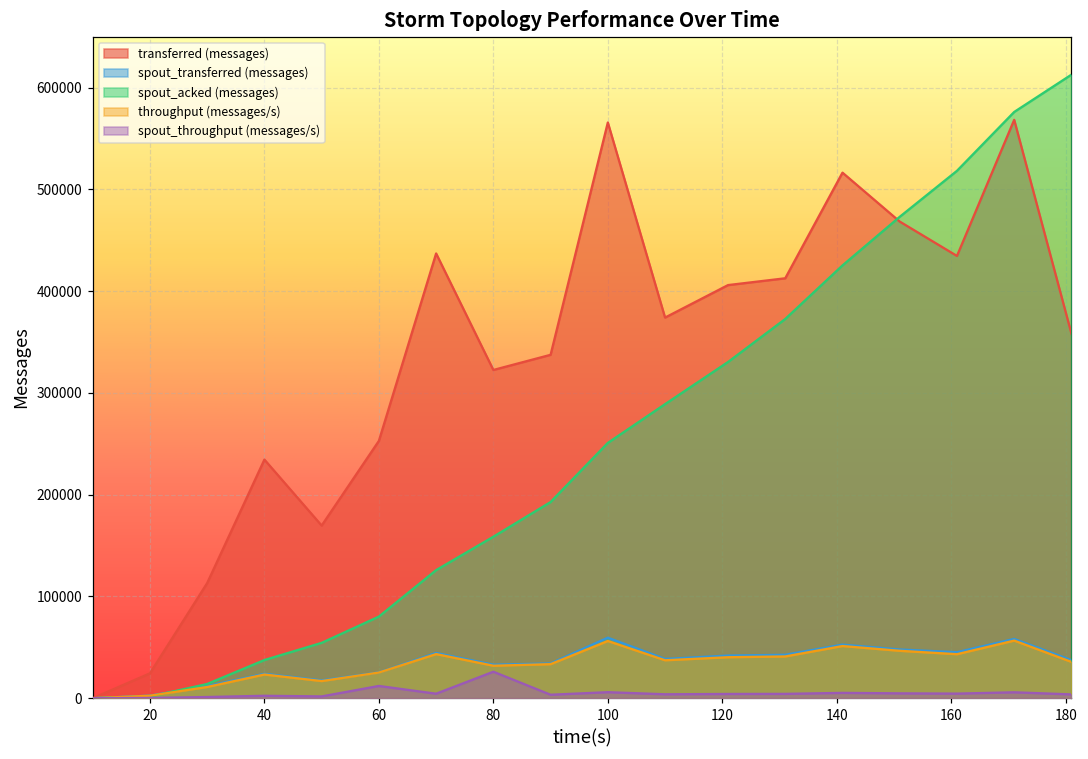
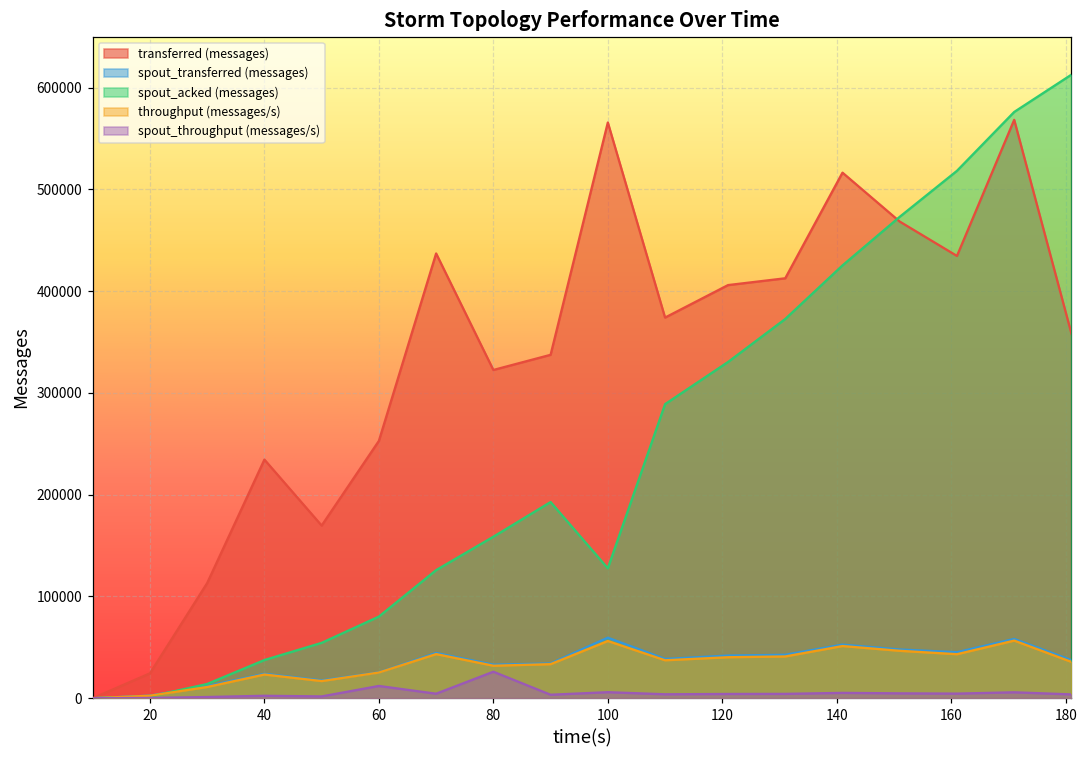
spout_acked (messages), 100: 250000 -> 130000
